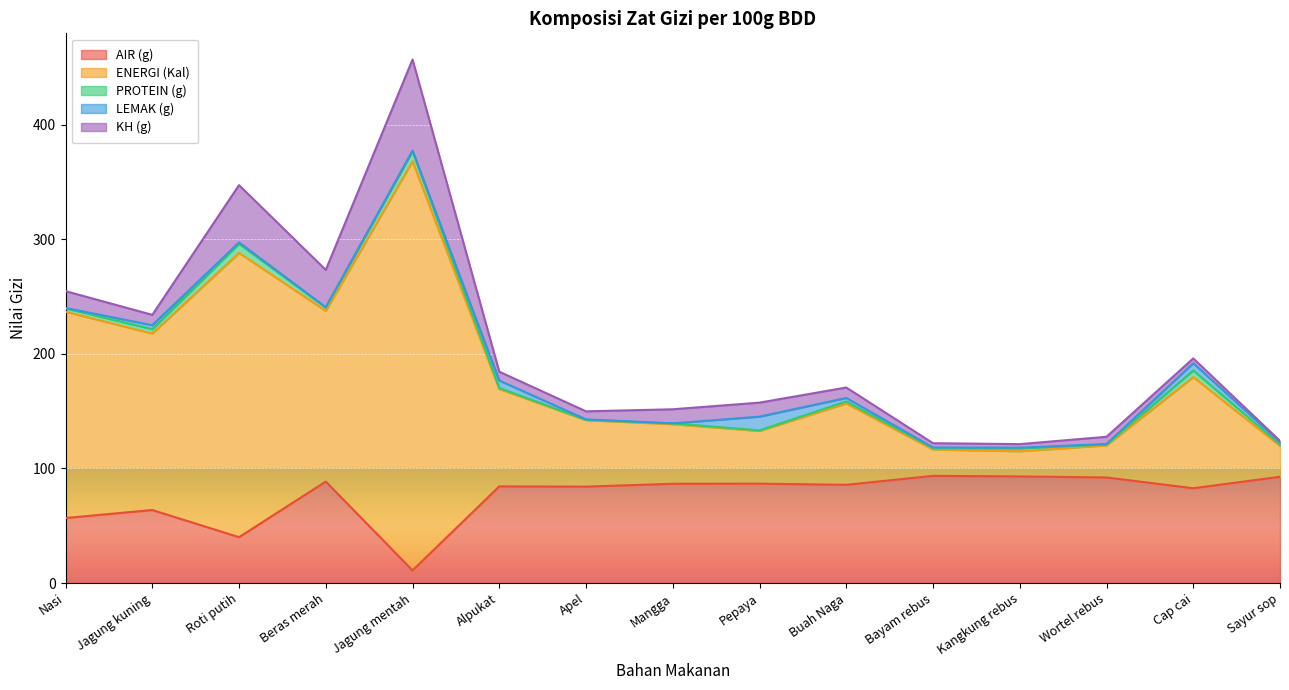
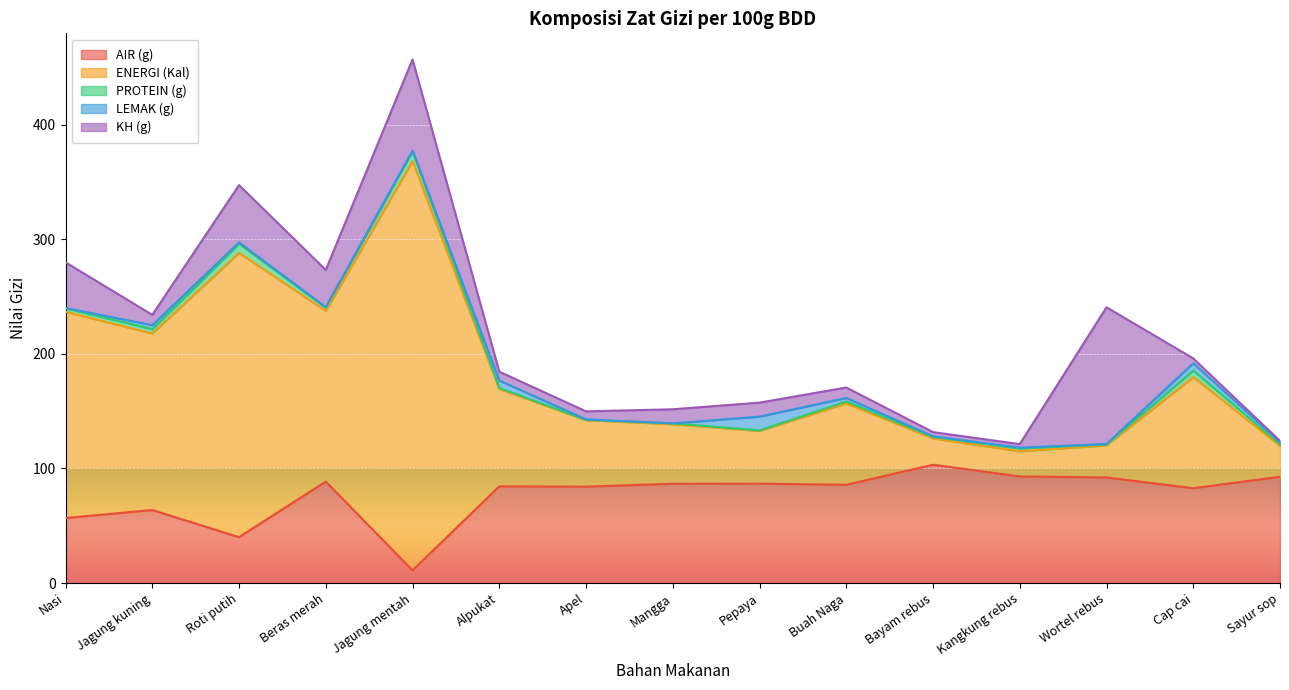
KH (g), Nasi: 15 -> 40
AIR (g), Bayam rebus: 94 -> 103
KH (g), Wortel rebus: 6 -> 119
